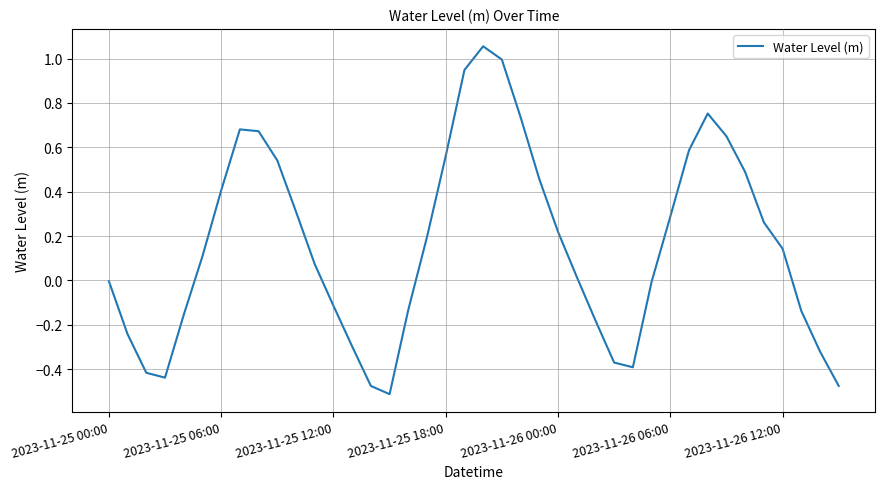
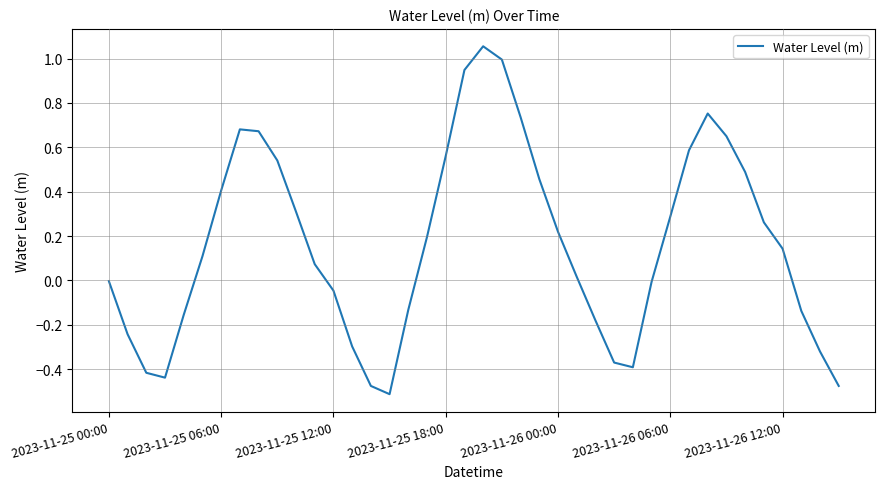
2023-11-25 12:00: -0.11 -> -0.05
